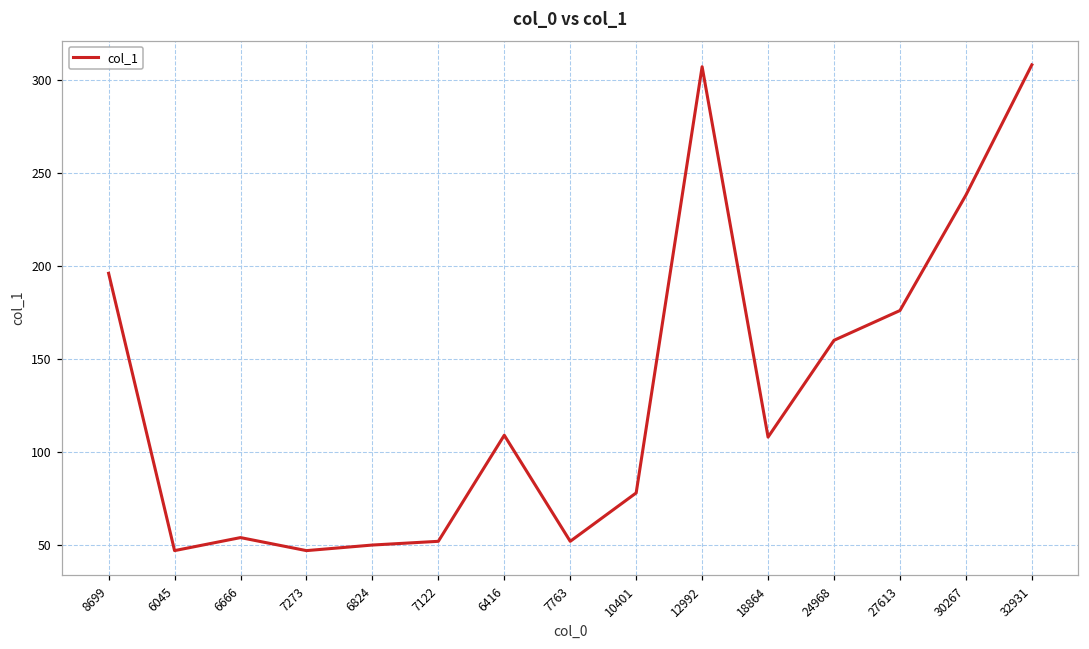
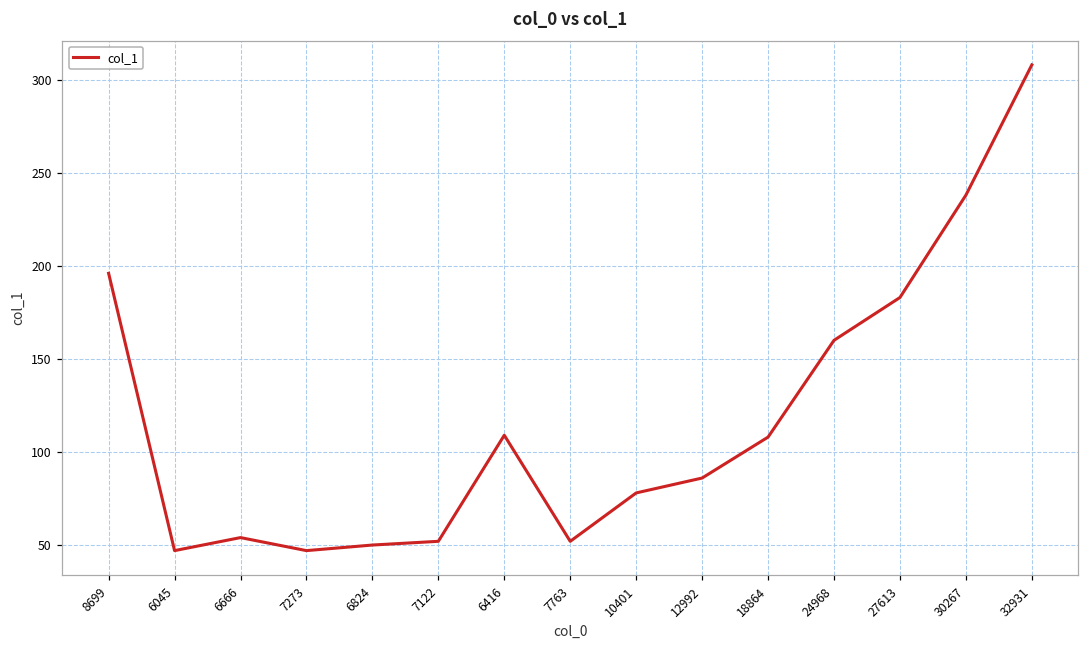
12992: 307 -> 86
27613: 176 -> 183
